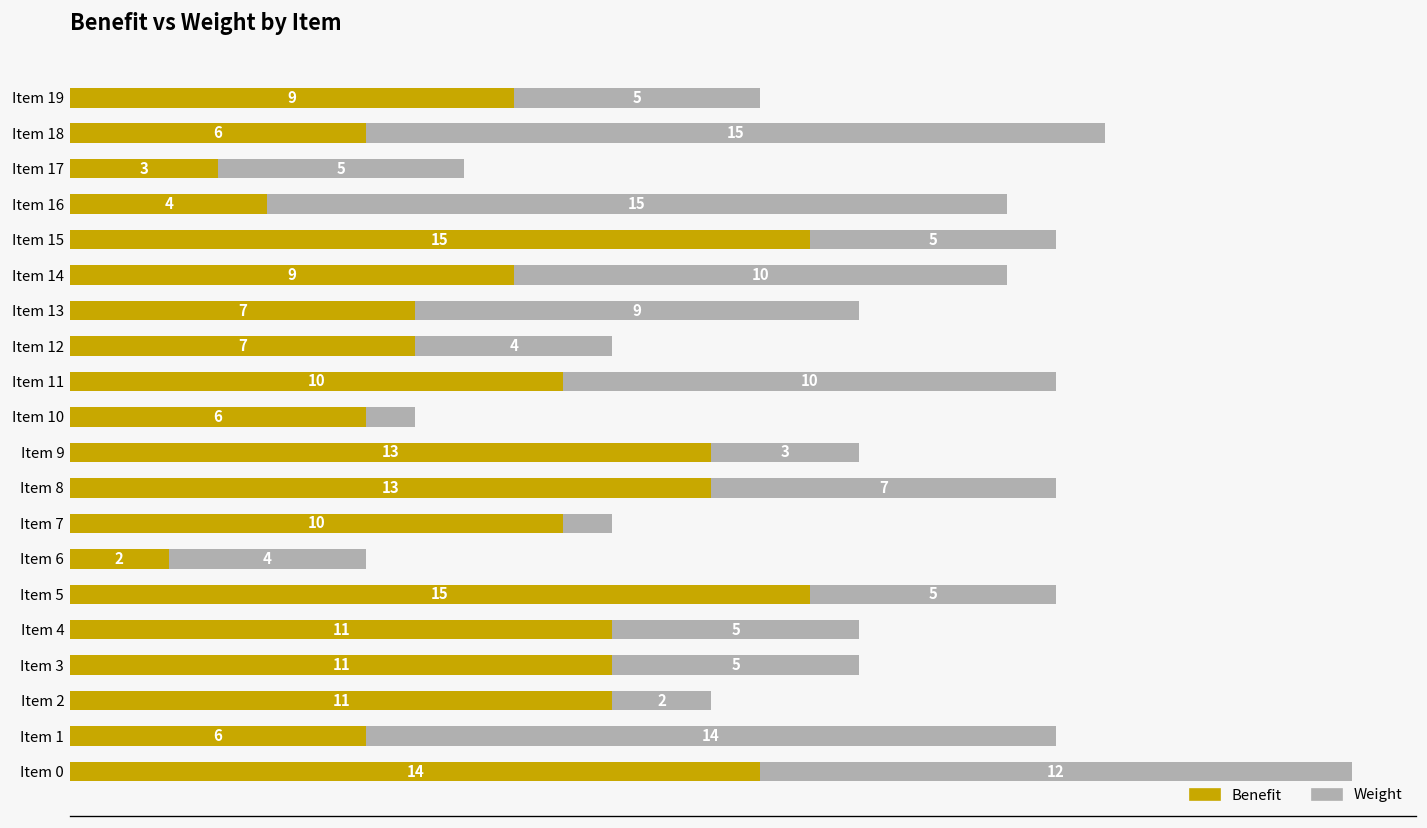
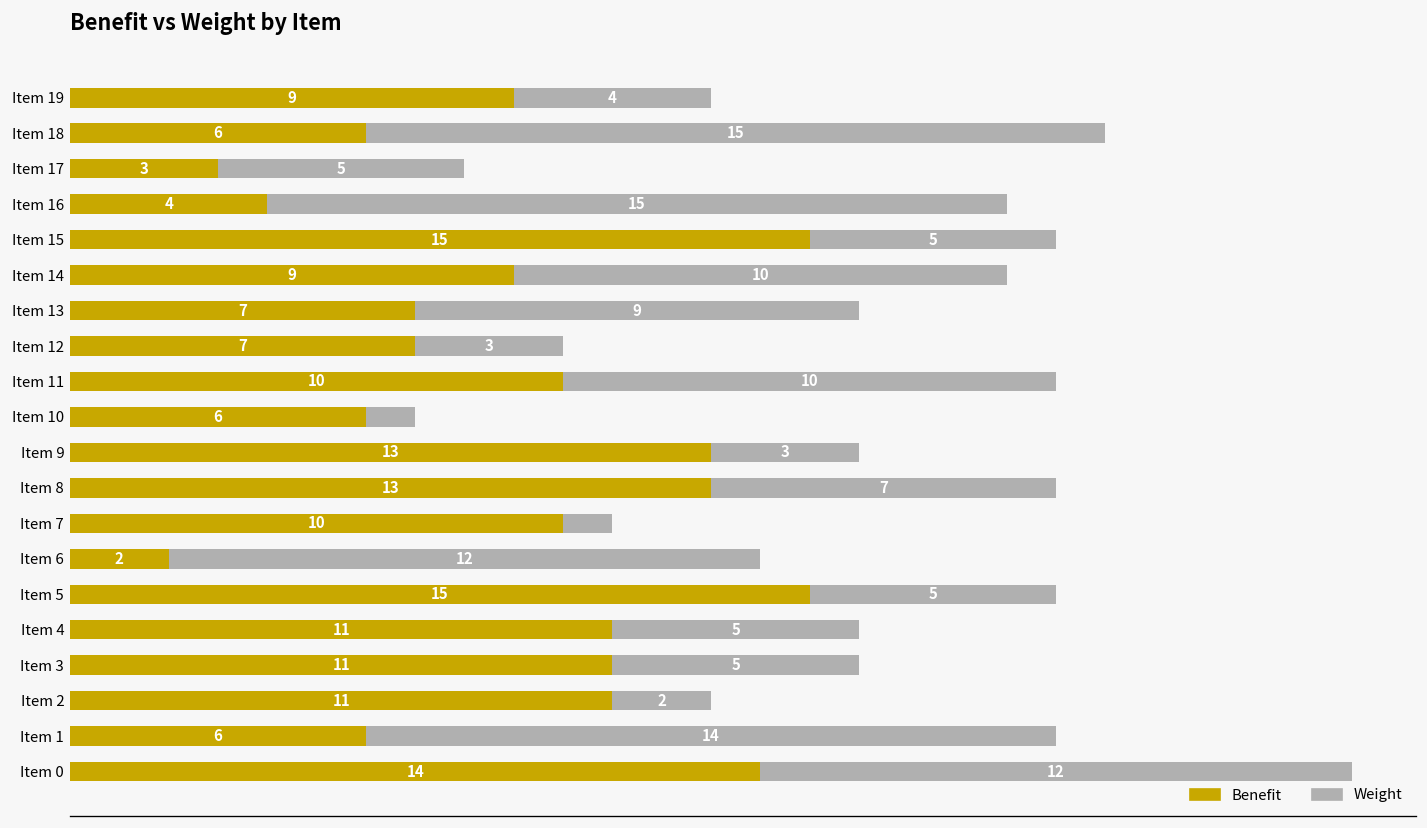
Weight, Item 19: 5 -> 4
Weight, Item 12: 4 -> 3
Weight, Item 6: 4 -> 12
